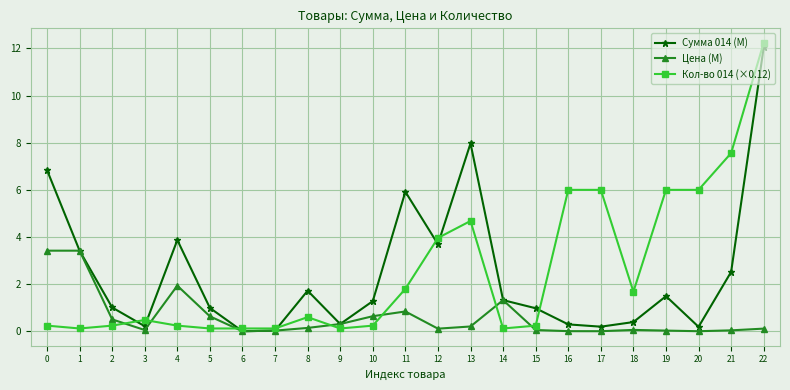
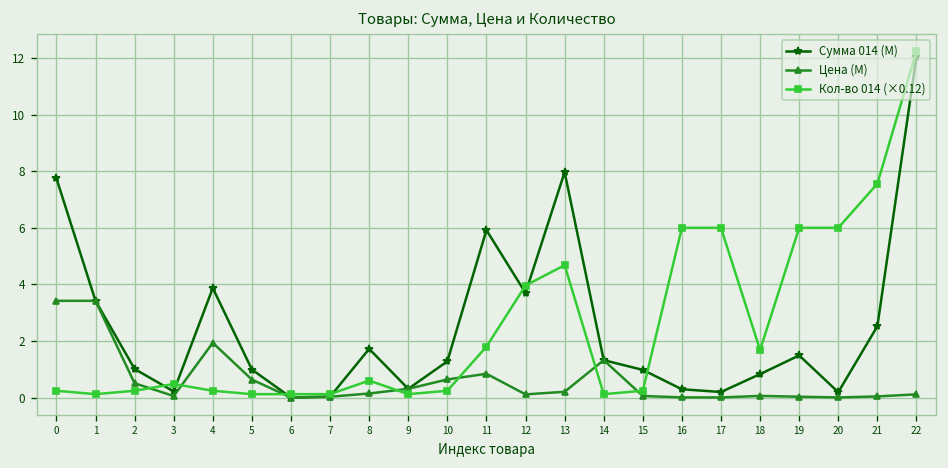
Сумма 014 (M), 0: 6.8 -> 7.7
Сумма 014 (M), 18: 0.4 -> 0.8
